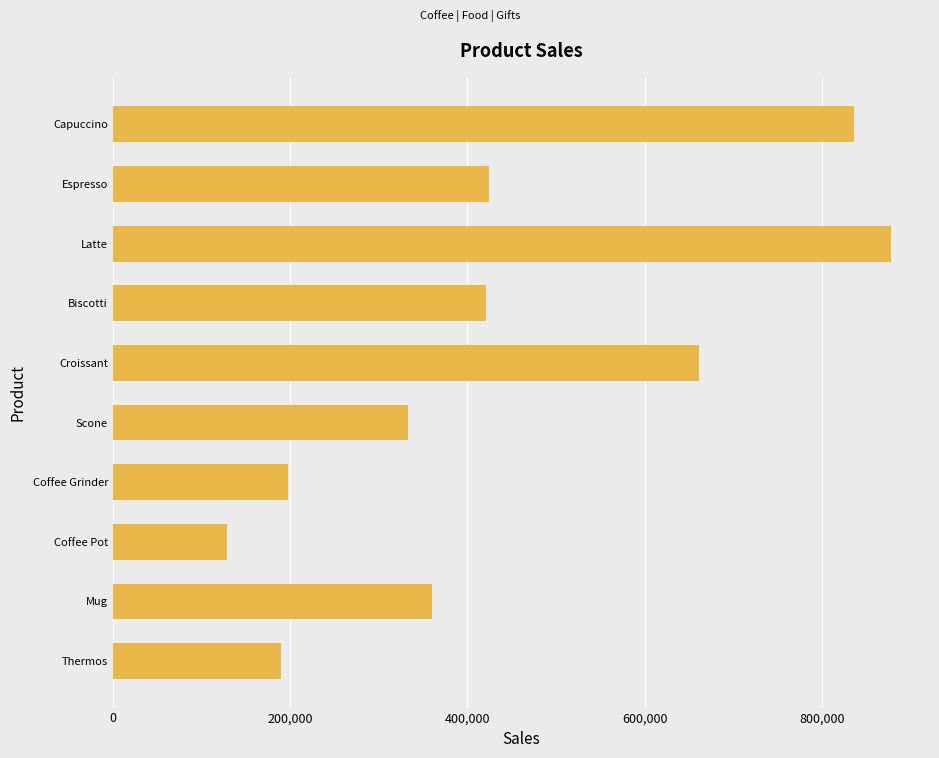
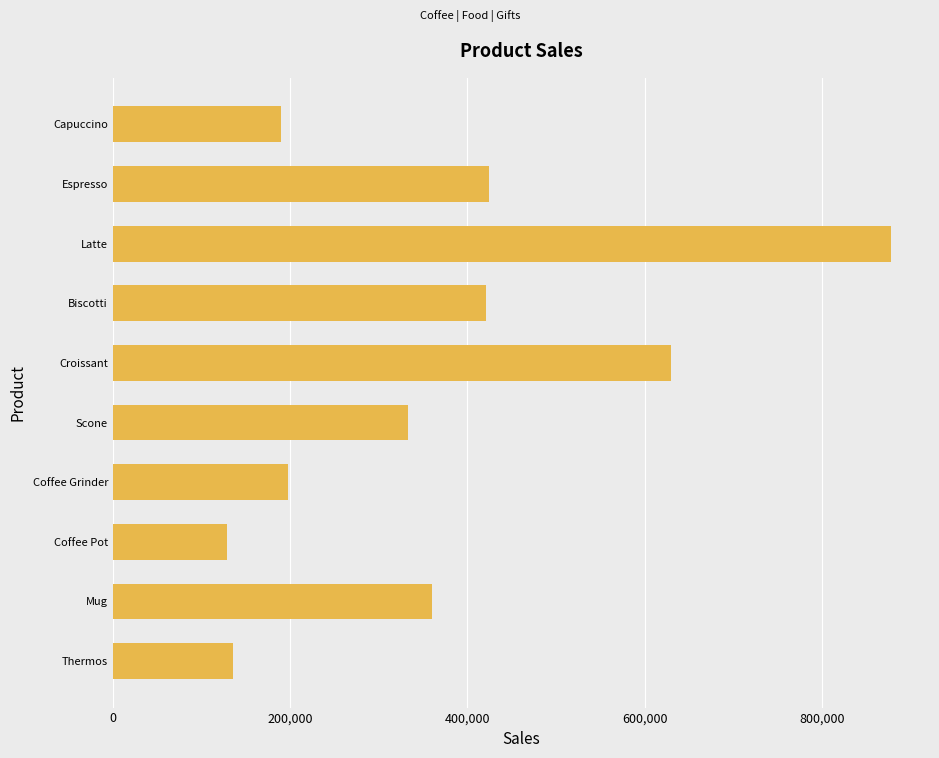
Capuccino: 840,000 -> 190,000
Croissant: 660,000 -> 630,000
Thermos: 190,000 -> 140,000
